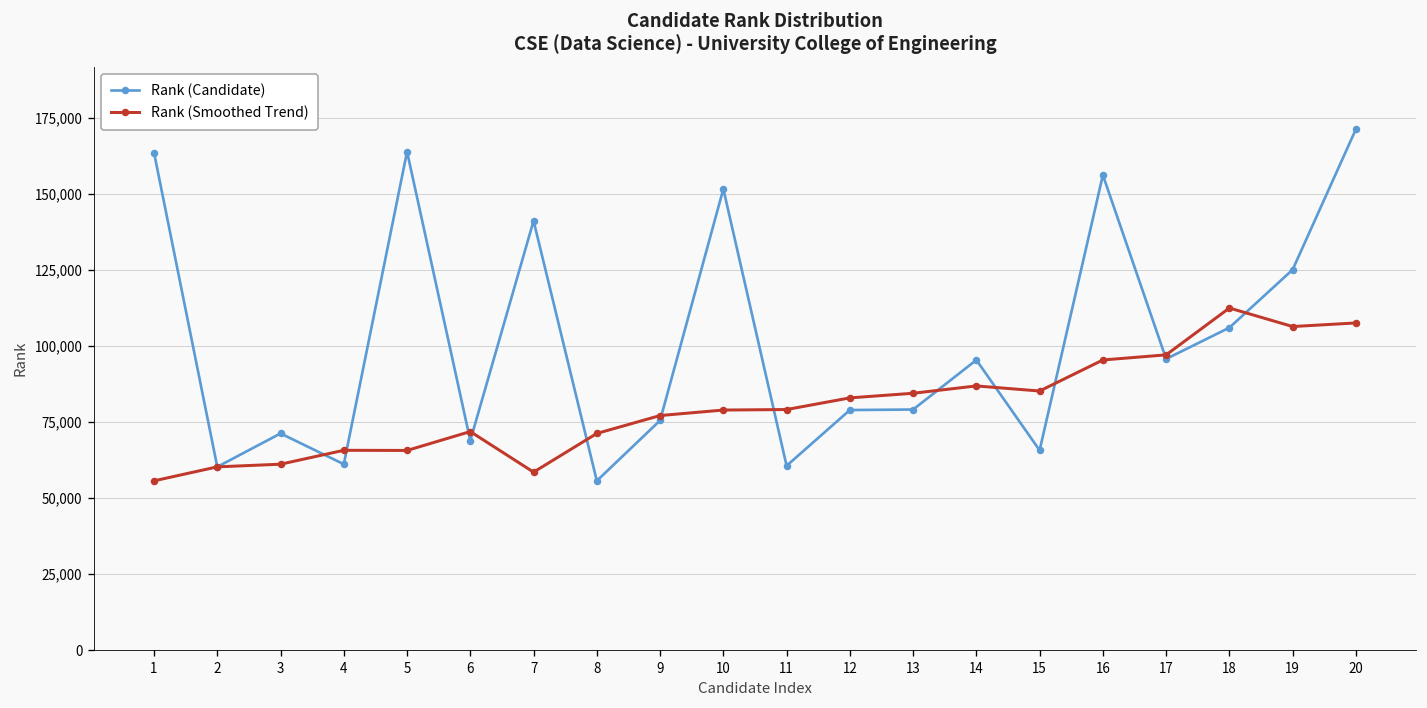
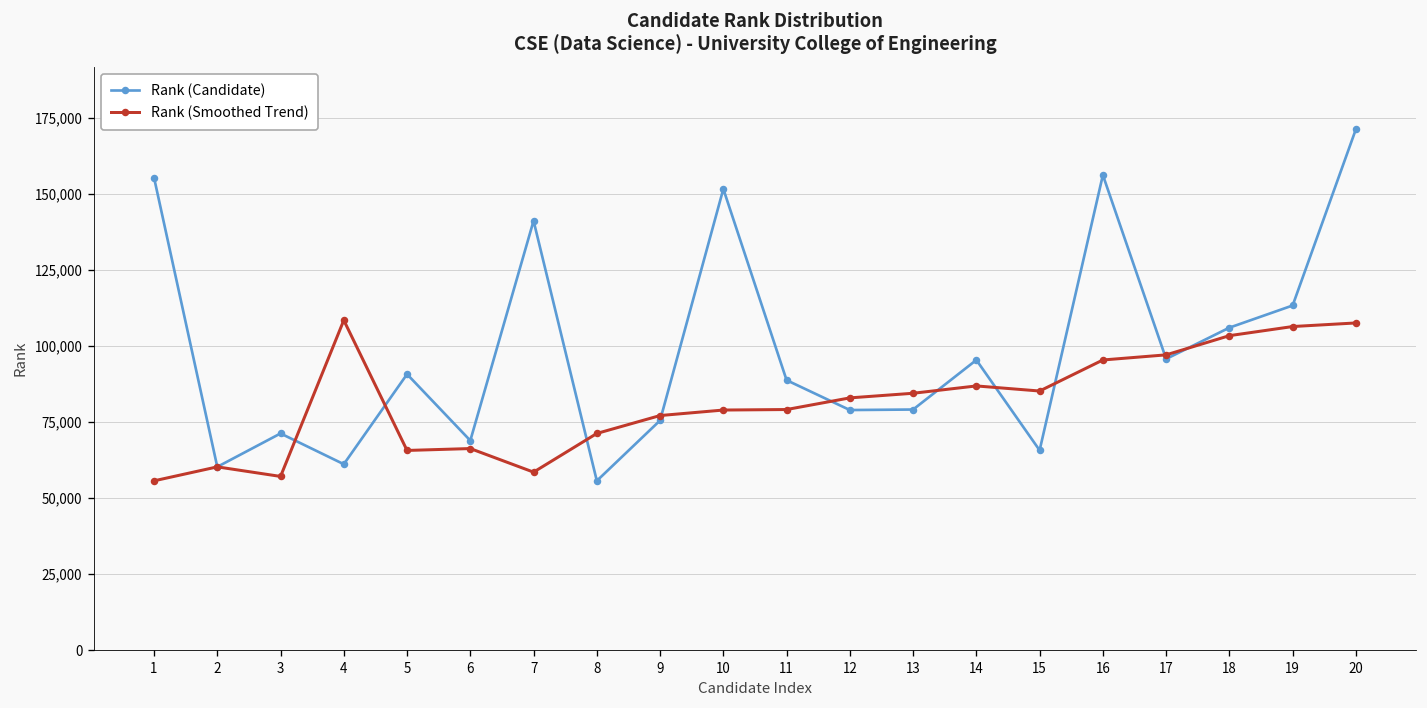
Rank (Candidate), 1: 163,000 -> 155,000
Rank (Smoothed Trend), 3: 61,000 -> 57,000
Rank (Smoothed Trend), 4: 66,000 -> 108,000
Rank (Candidate), 5: 164,000 -> 91,000
Rank (Smoothed Trend), 6: 72,000 -> 66,000
Rank (Candidate), 11: 61,000 -> 89,000
Rank (Smoothed Trend), 18: 112,000 -> 103,000
Rank (Candidate), 19: 125,000 -> 113,000
